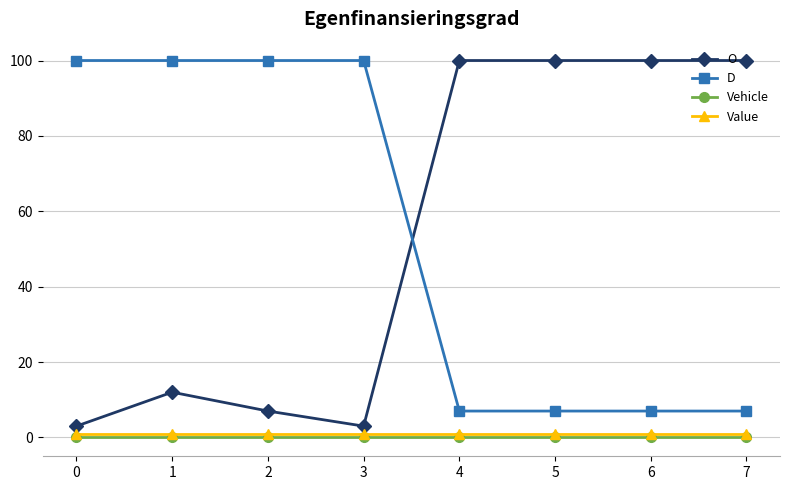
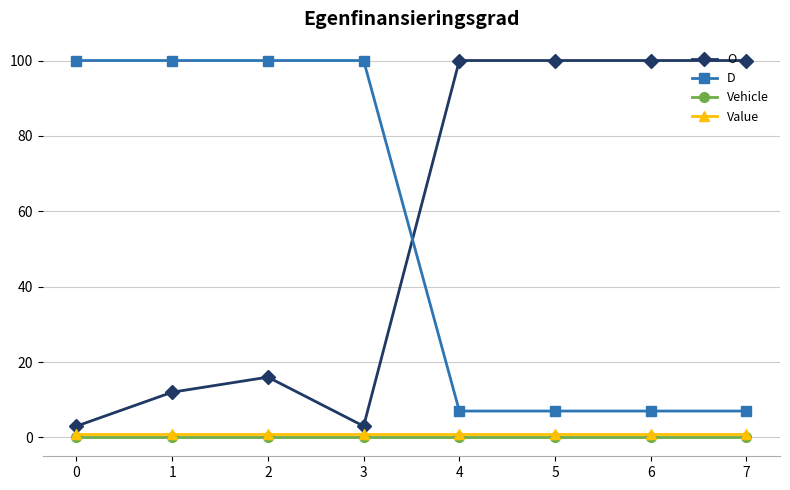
O, 2: 7 -> 16
